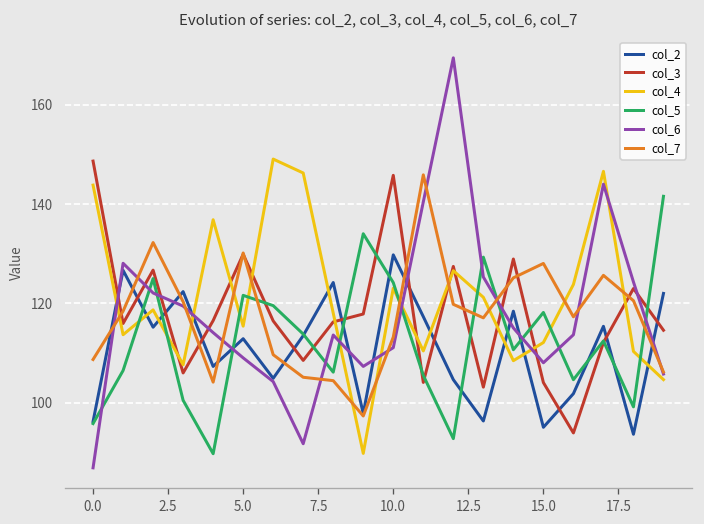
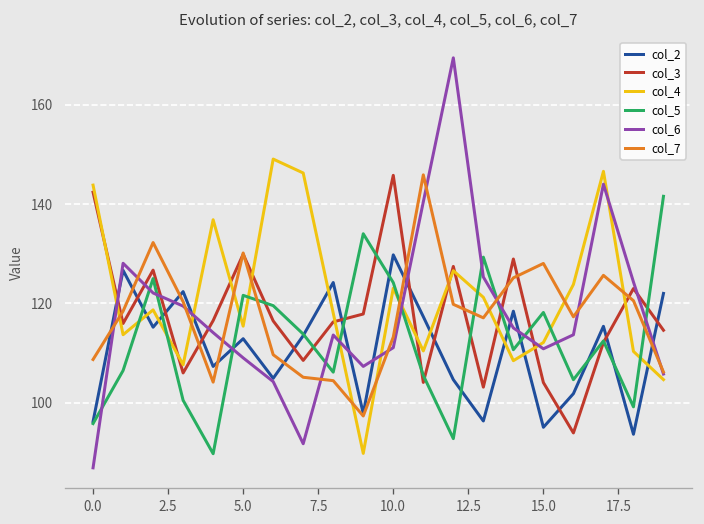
col_3, 0.0: 149 -> 142
col_6, 15.0: 108 -> 111
